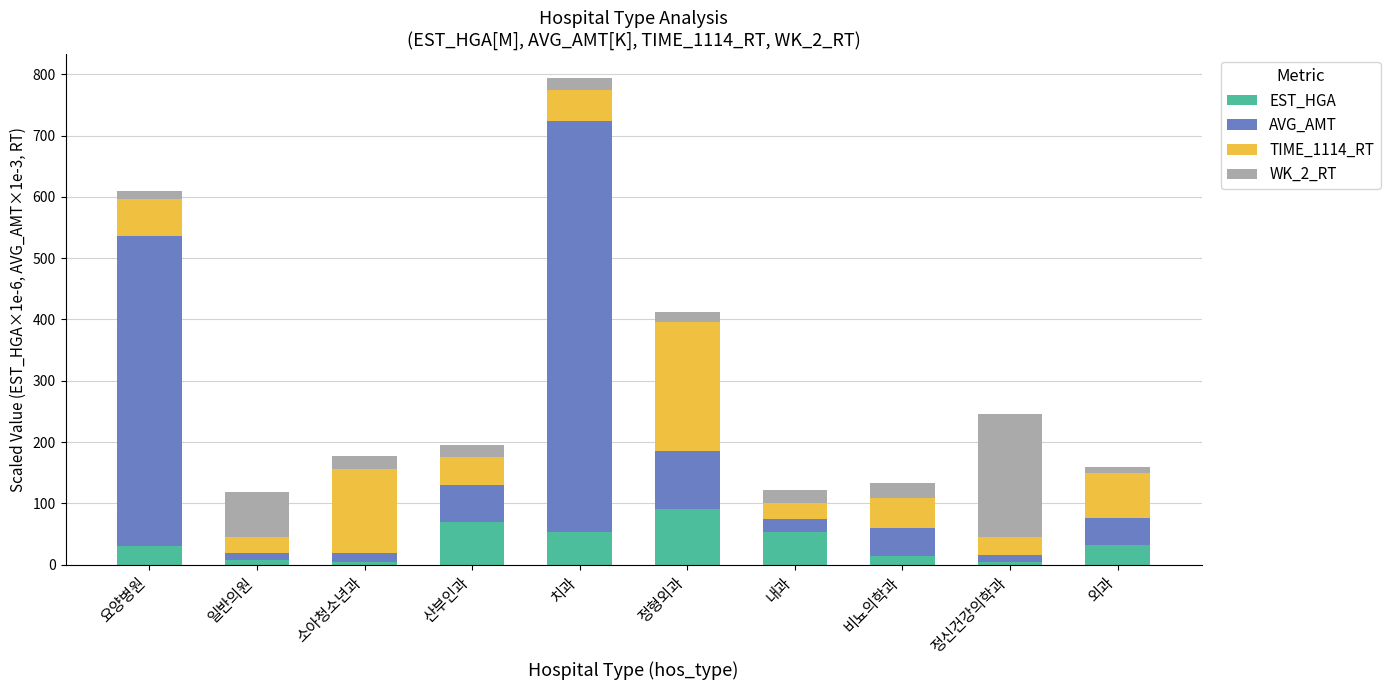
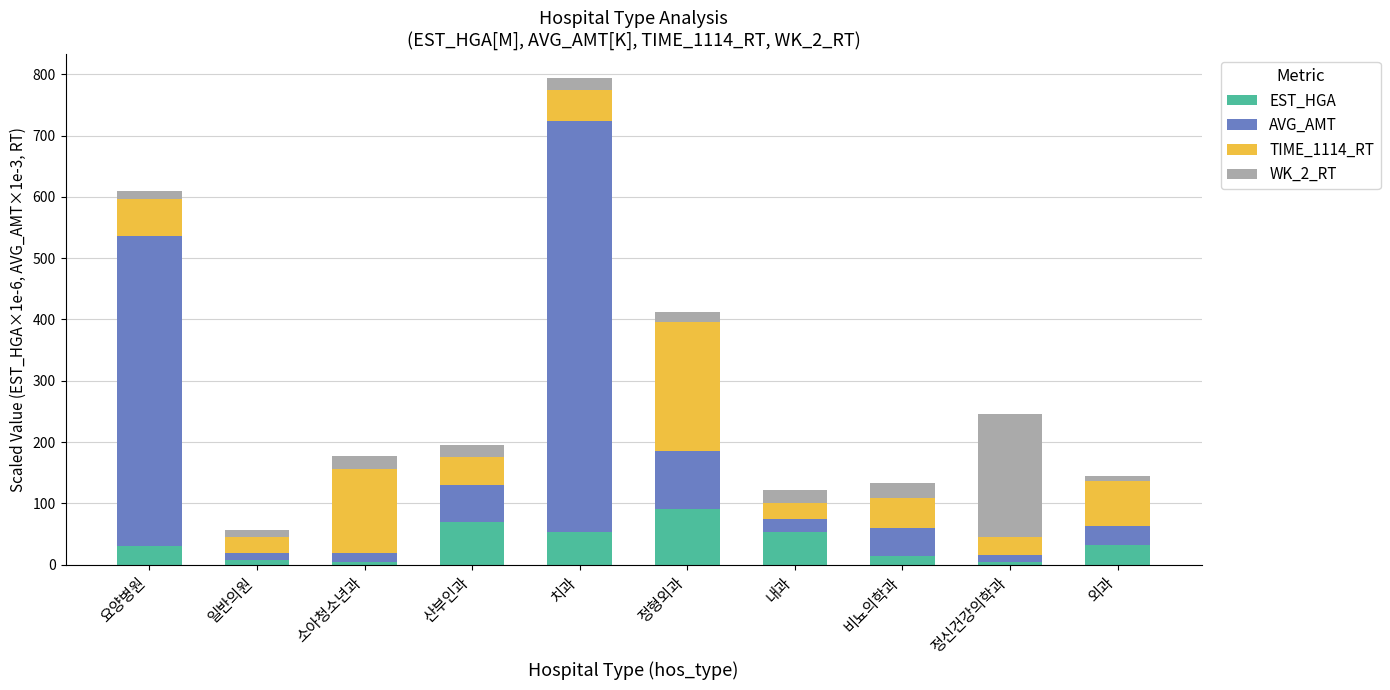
WK_2_RT, 일반의원: 70 -> 10
AVG_AMT, 외과: 50 -> 30
